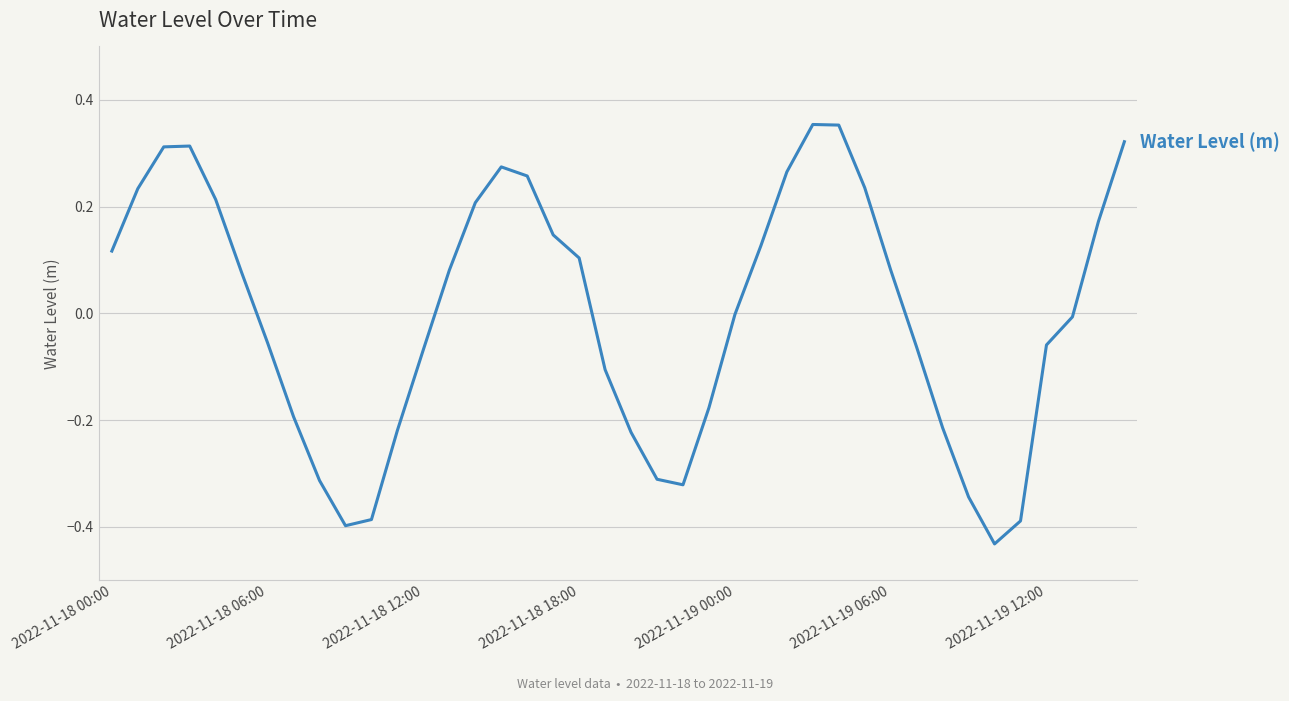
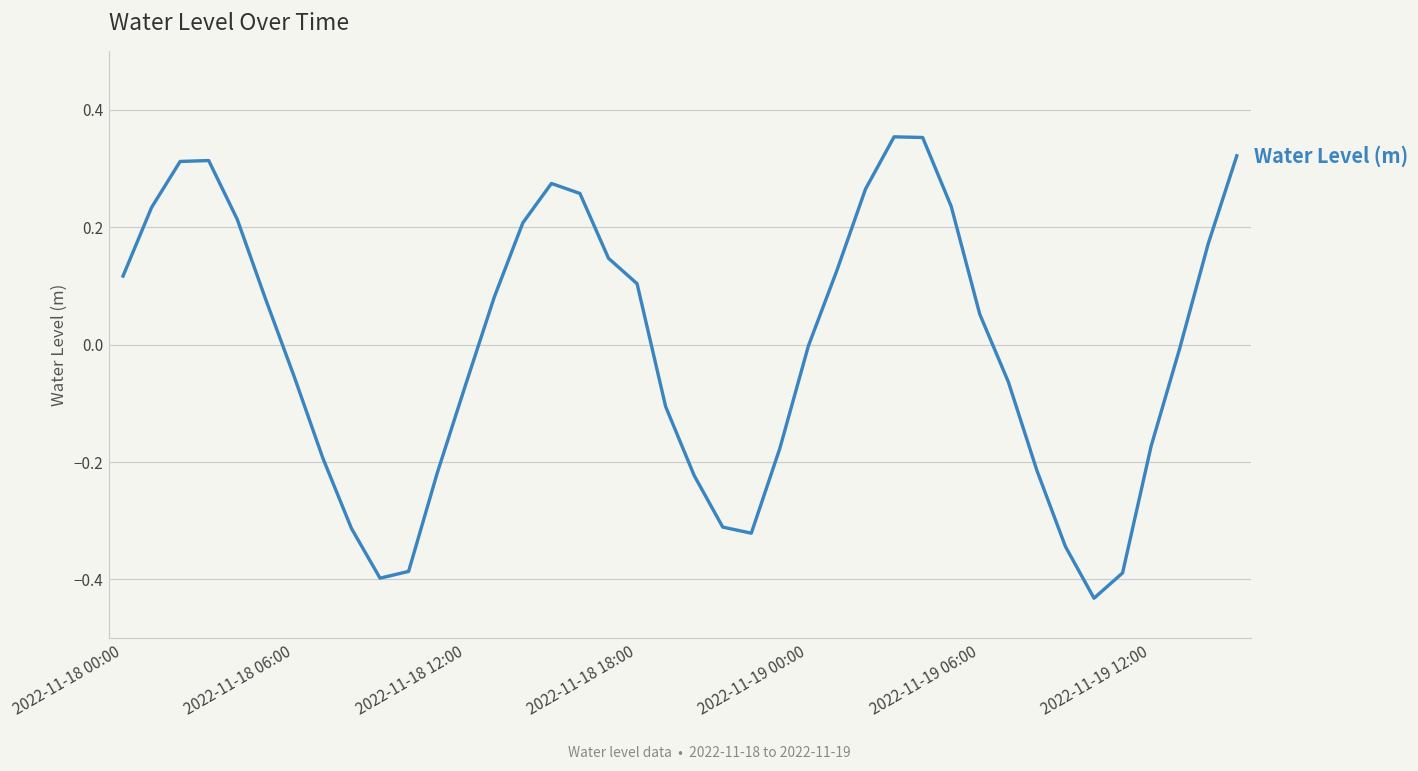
2022-11-19 06:00: 0.08 -> 0.05
2022-11-19 12:00: -0.06 -> -0.17
